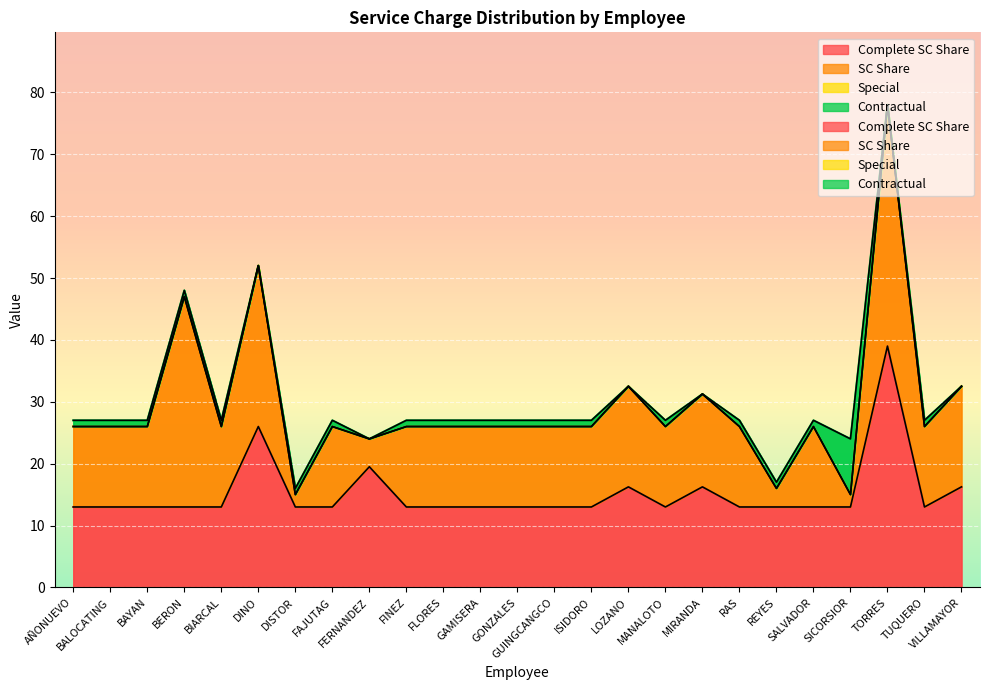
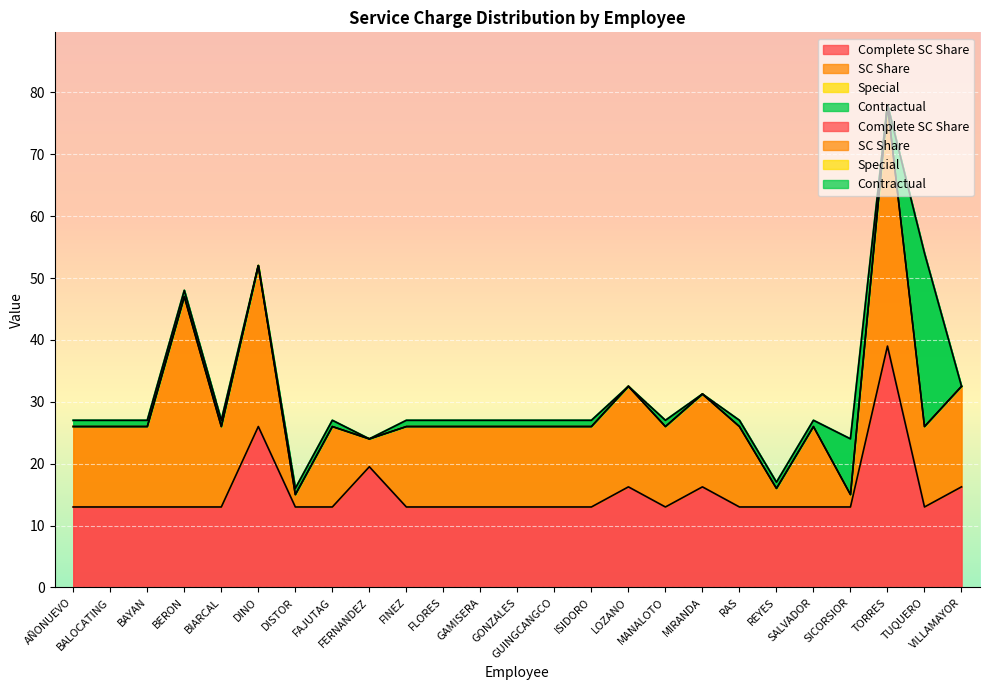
Contractual, TUQUERO: 1 -> 28
